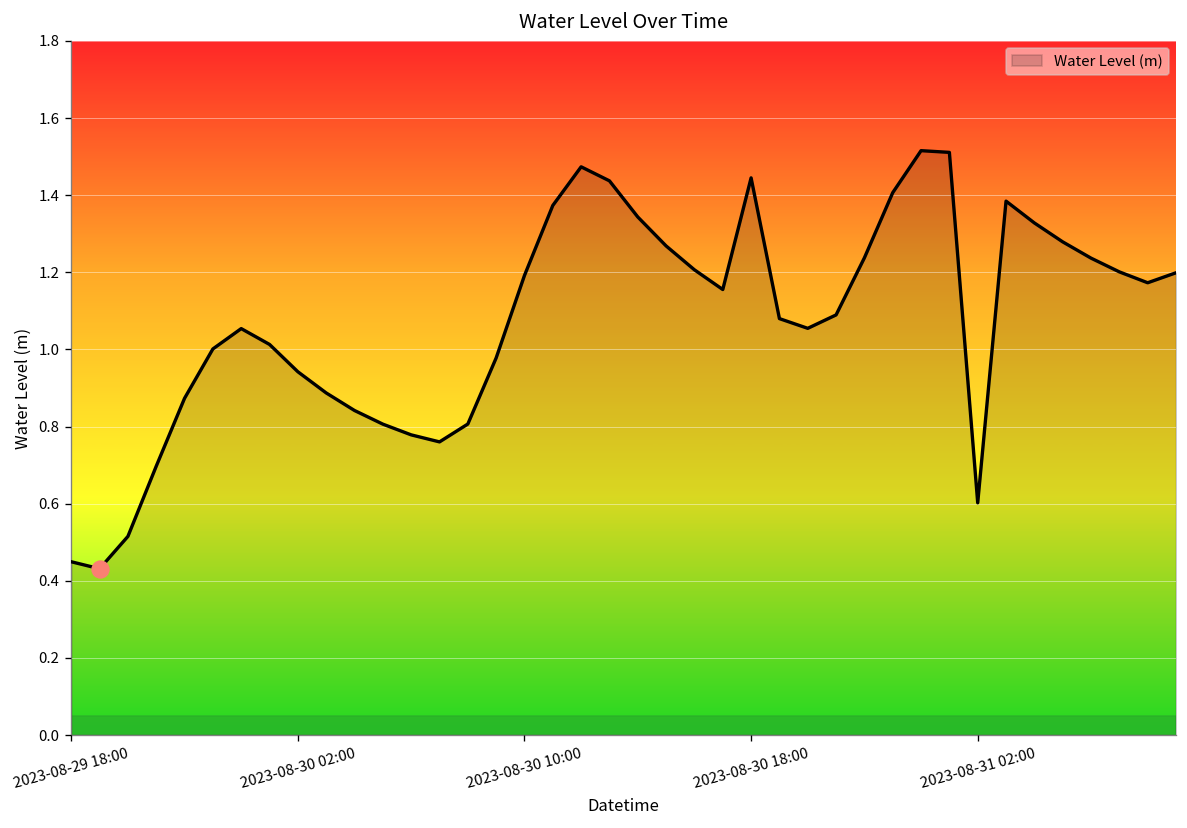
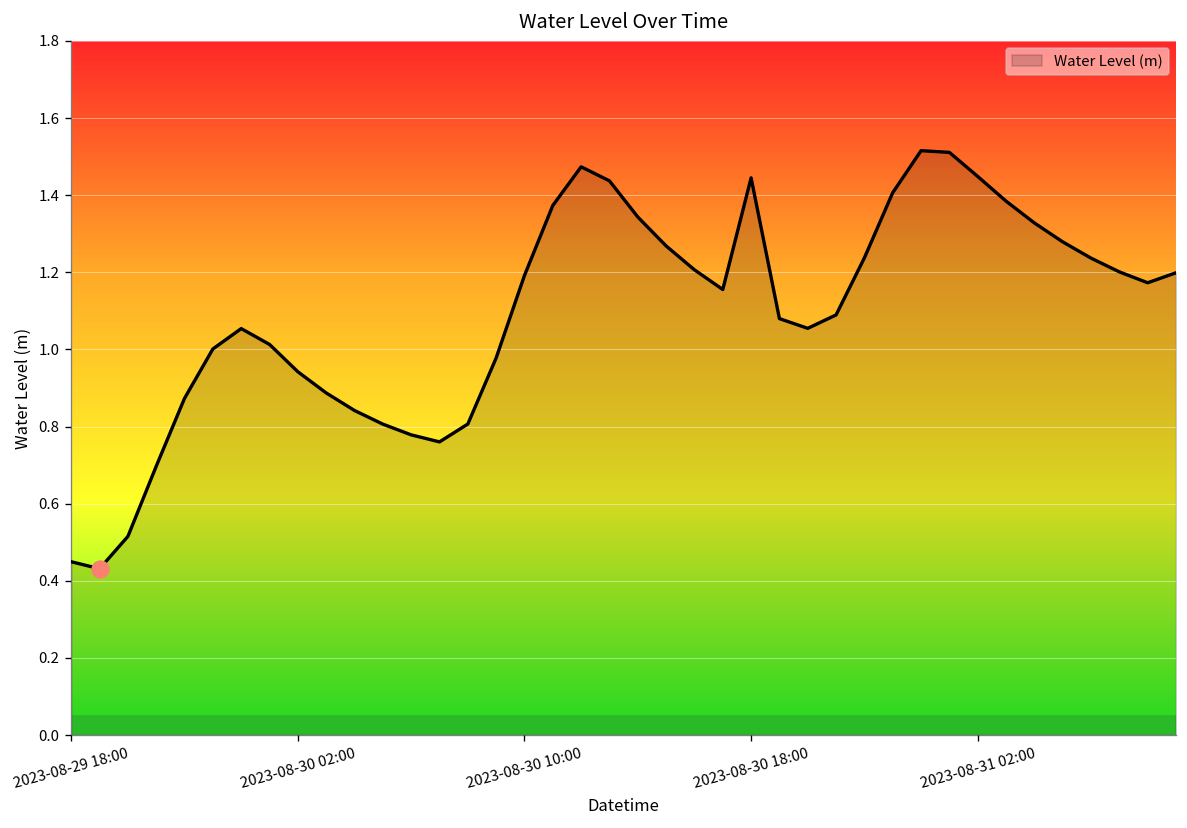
Water Level (m), 2023-08-31 02:00: 0.60 -> 1.45
